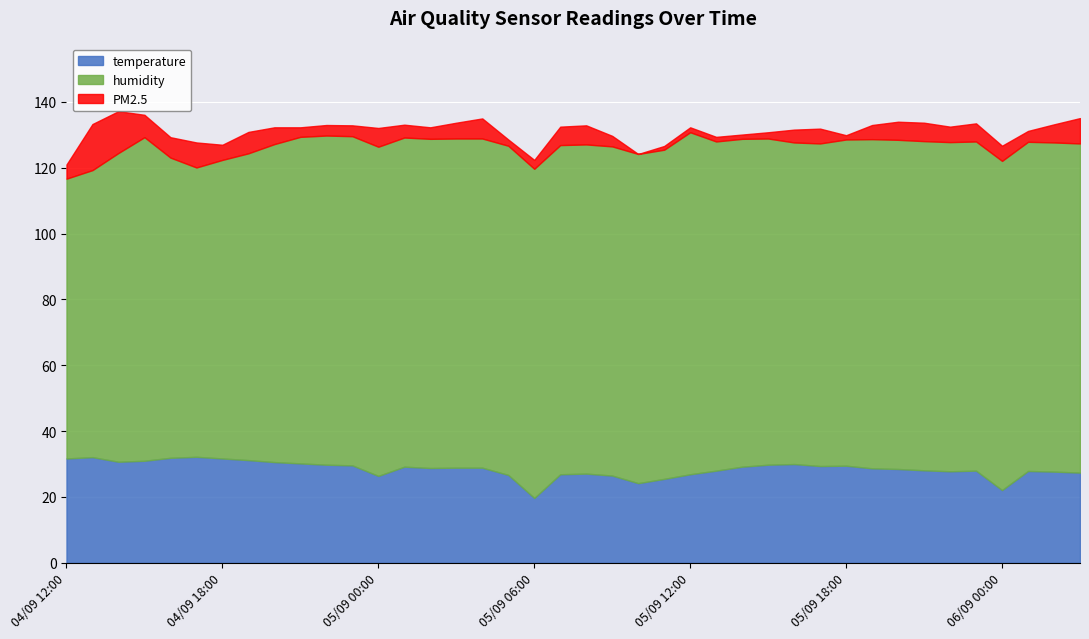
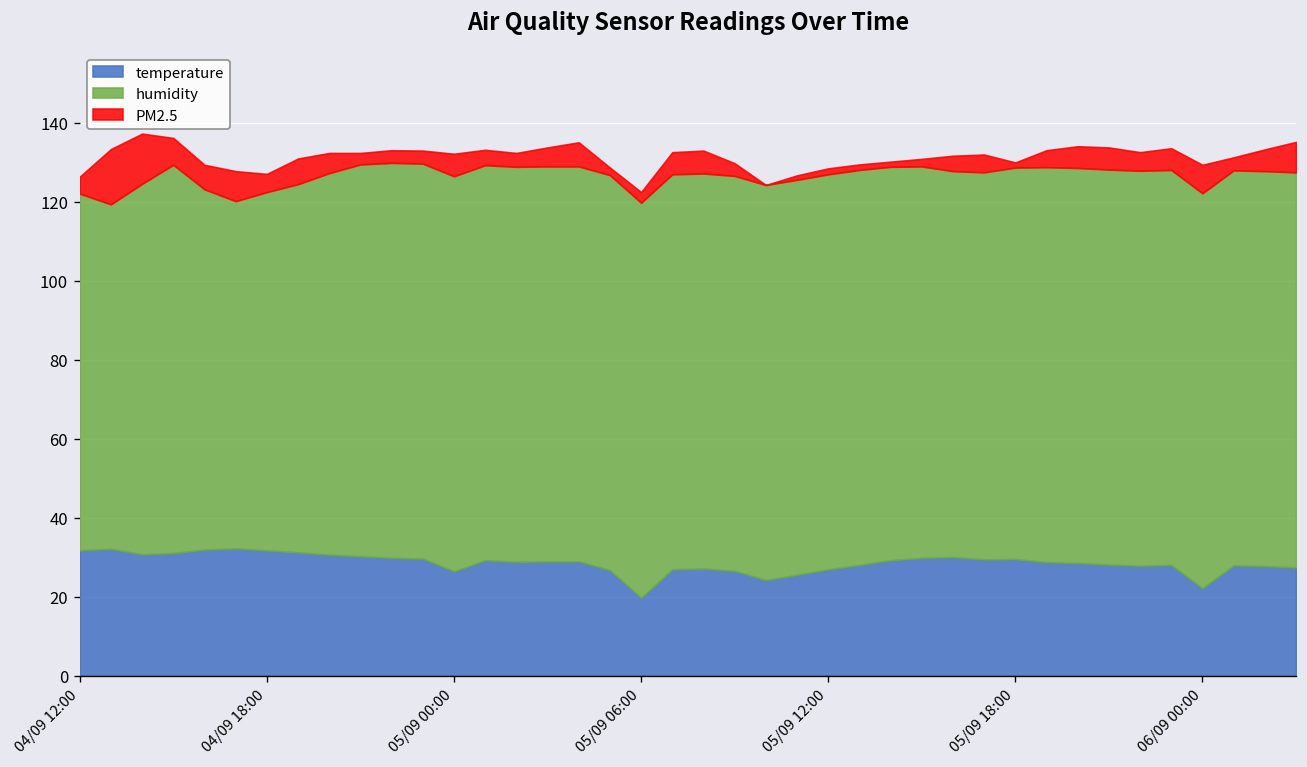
humidity, 04/09 12:00: 85 -> 90
humidity, 05/09 12:00: 104 -> 100
PM2.5, 06/09 00:00: 5 -> 7
